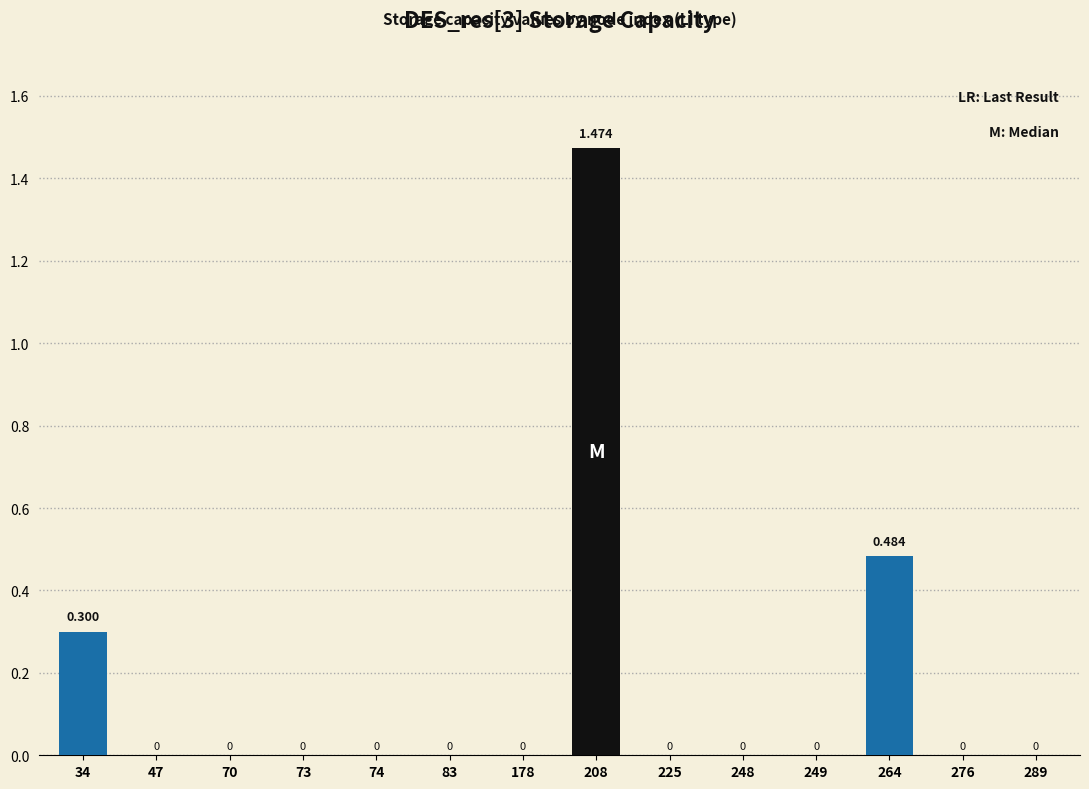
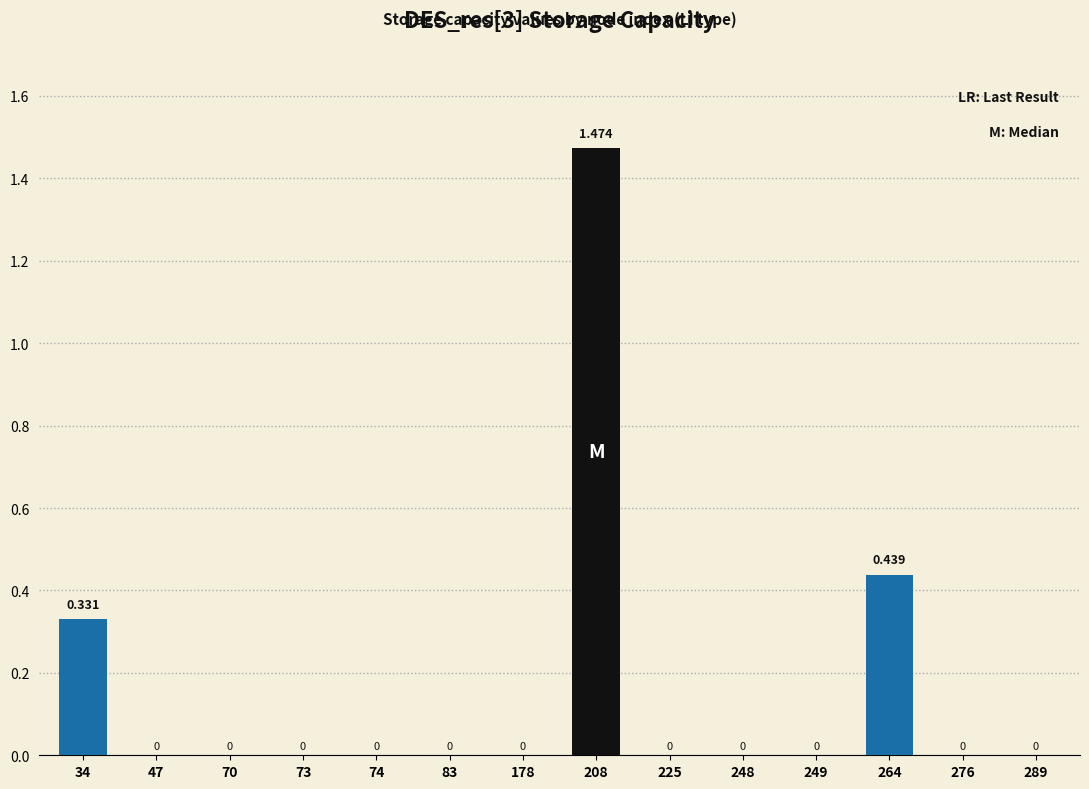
34: 0.300 -> 0.331
264: 0.484 -> 0.439
